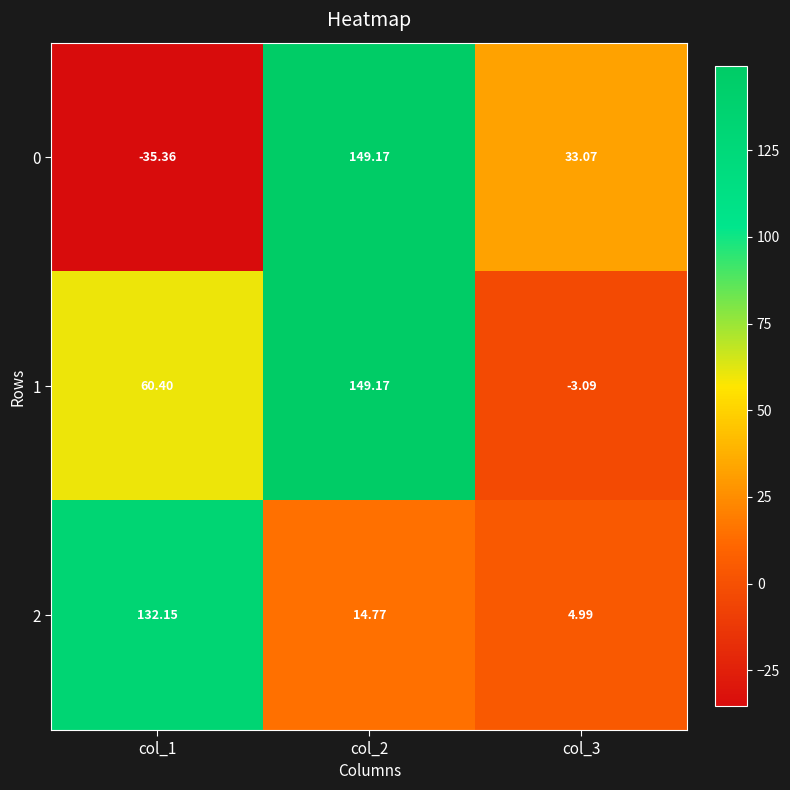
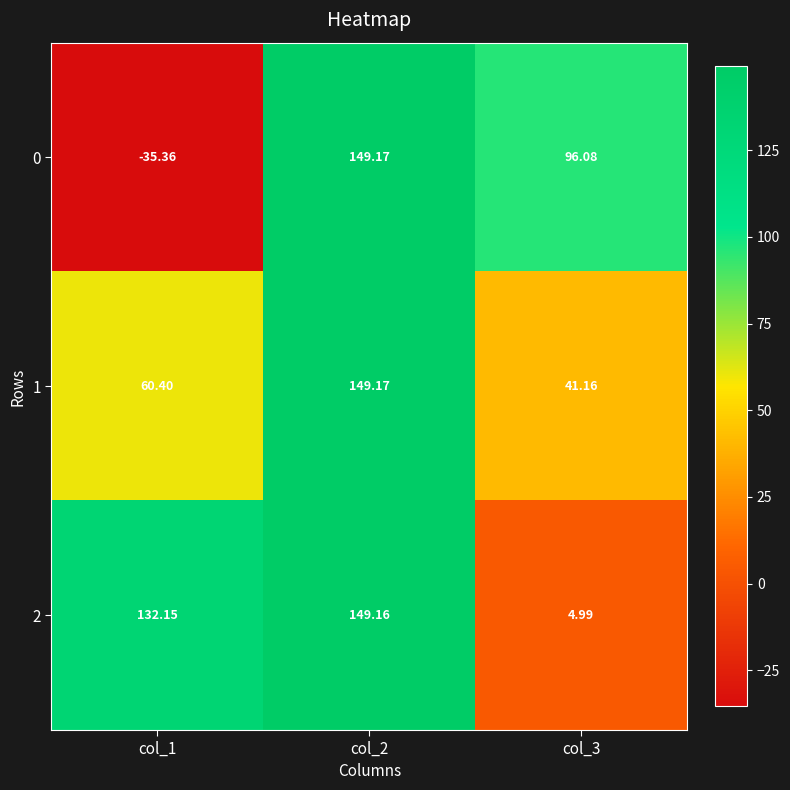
0, col_3: 33.07 -> 96.08
1, col_3: -3.09 -> 41.16
2, col_2: 14.77 -> 149.16
